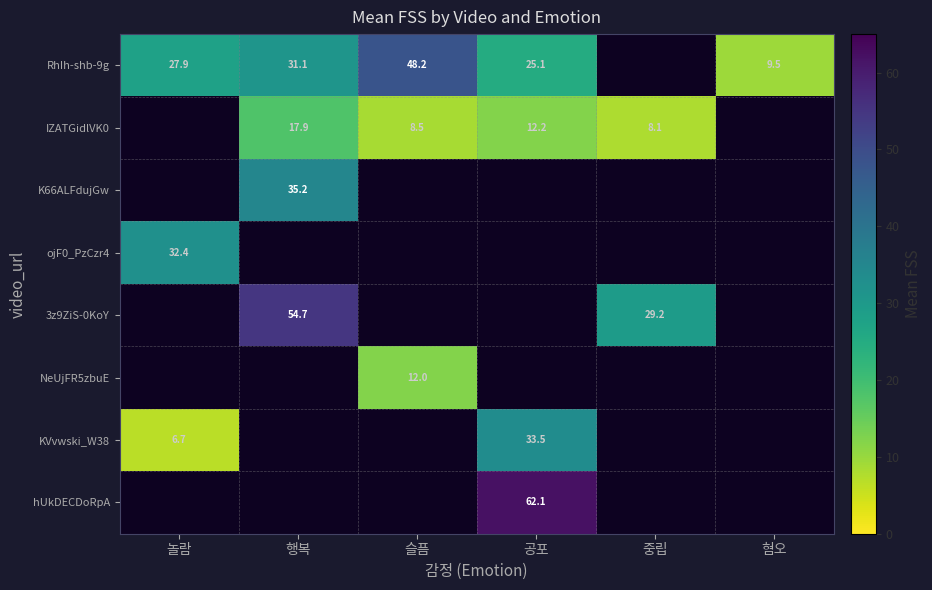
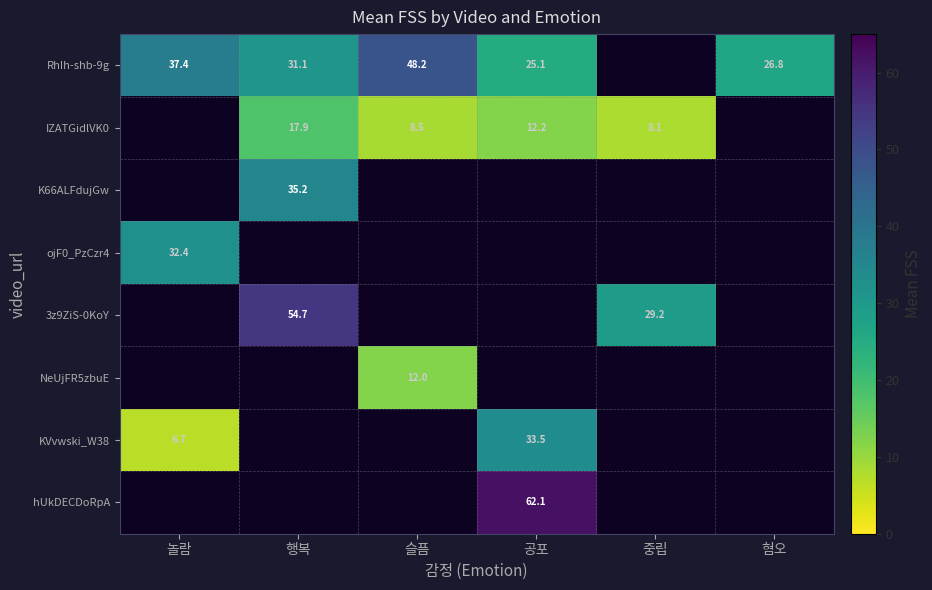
RhIh-shb-9g, 놀람: 27.9 -> 37.4
RhIh-shb-9g, 혐오: 9.5 -> 26.8
